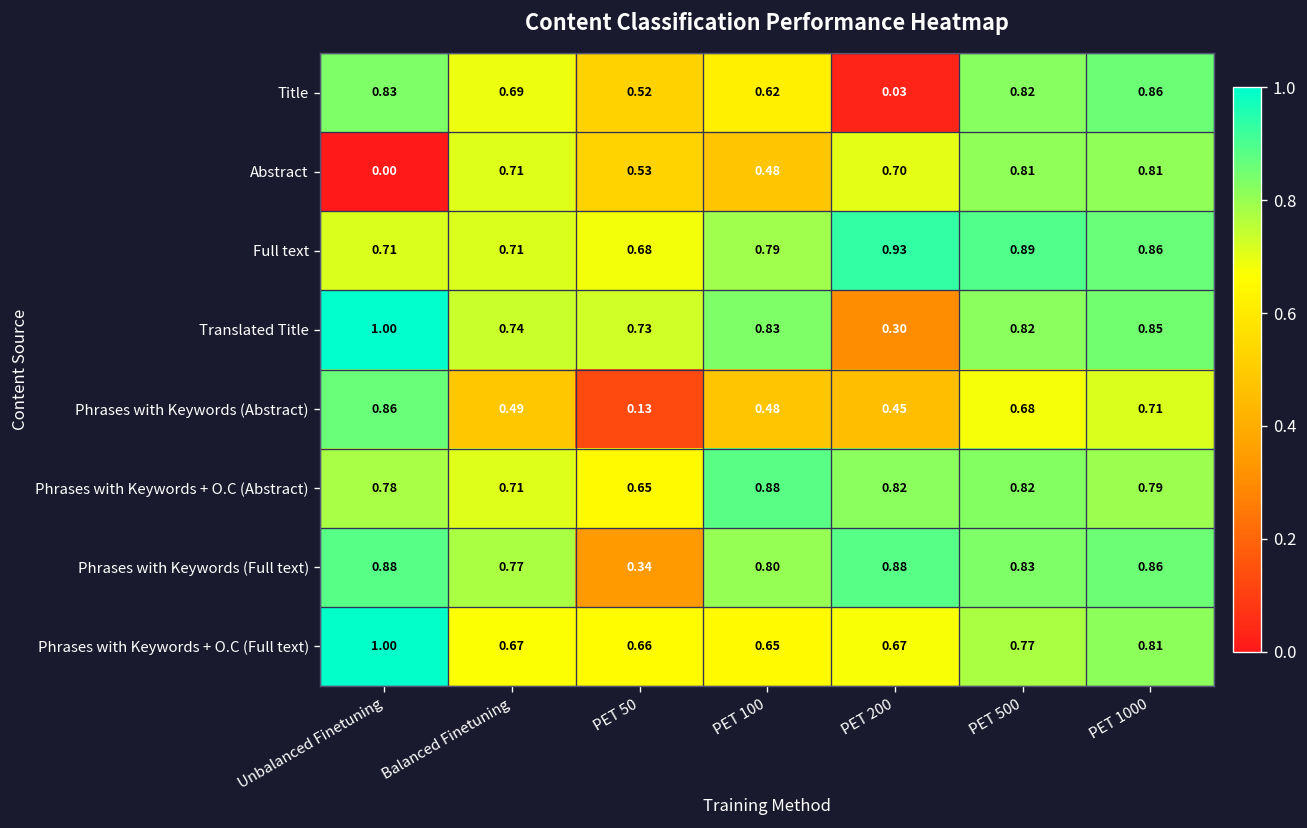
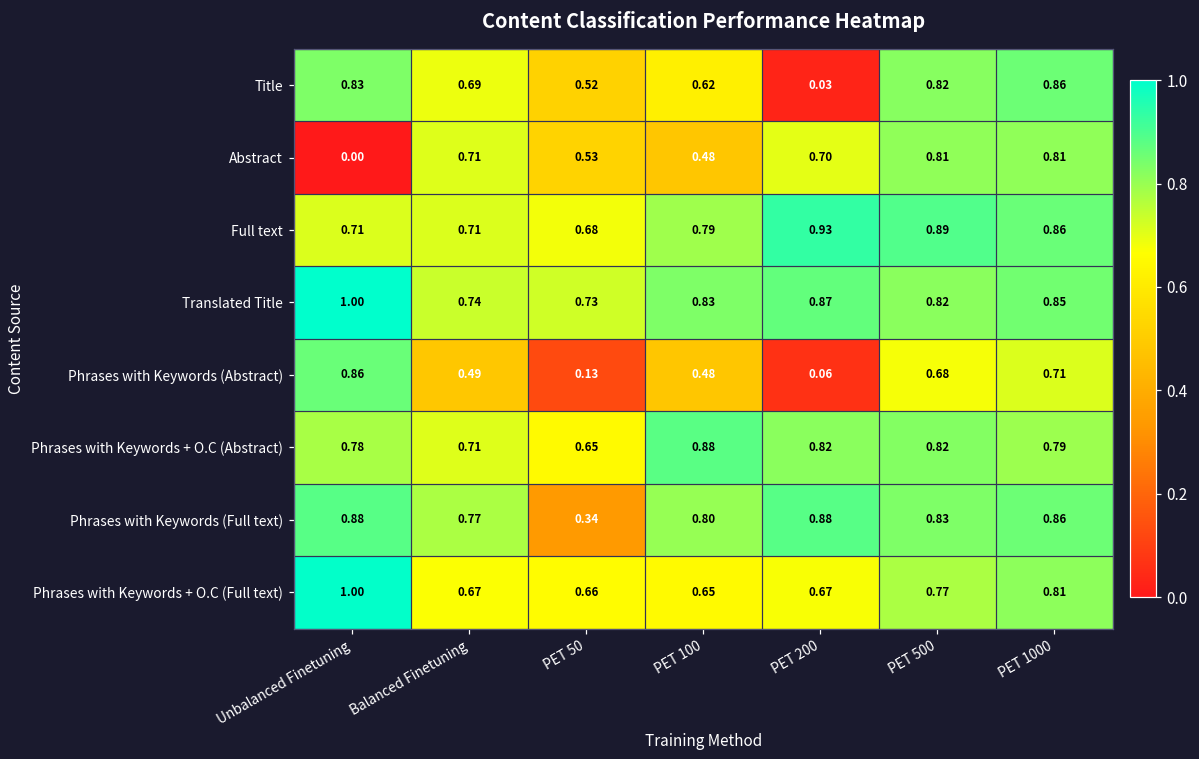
Translated Title, PET 200: 0.30 -> 0.87
Phrases with Keywords (Abstract), PET 200: 0.45 -> 0.06
